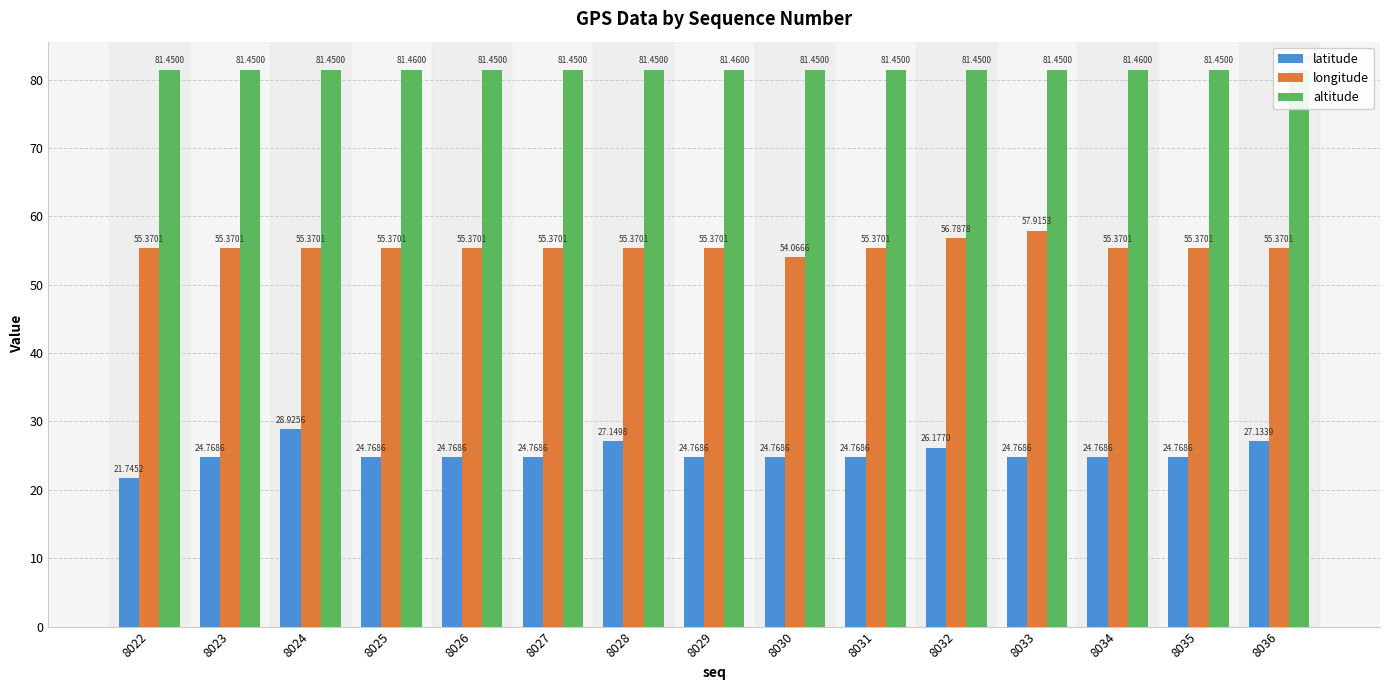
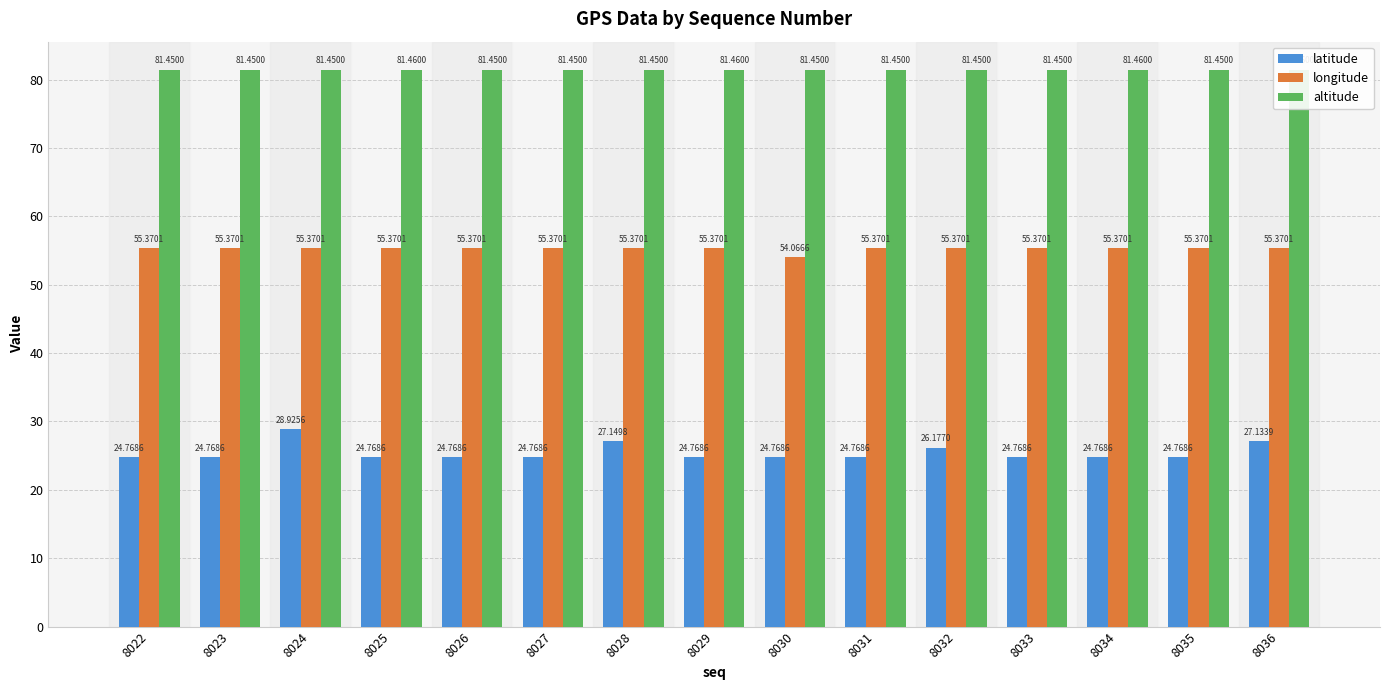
latitude, 8022: 21.7452 -> 24.7686
longitude, 8032: 56.7878 -> 55.3701
longitude, 8033: 57.9153 -> 55.3701
